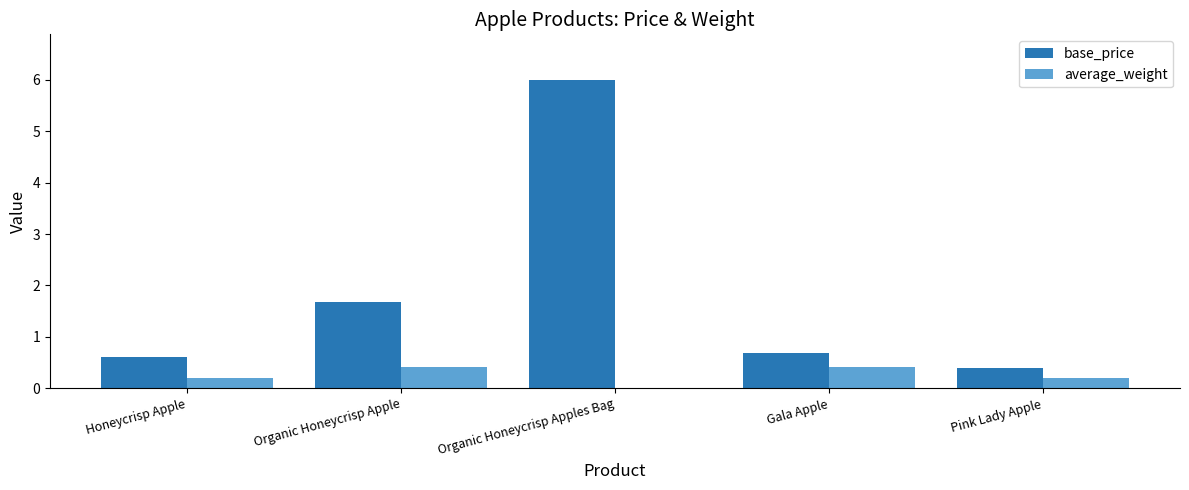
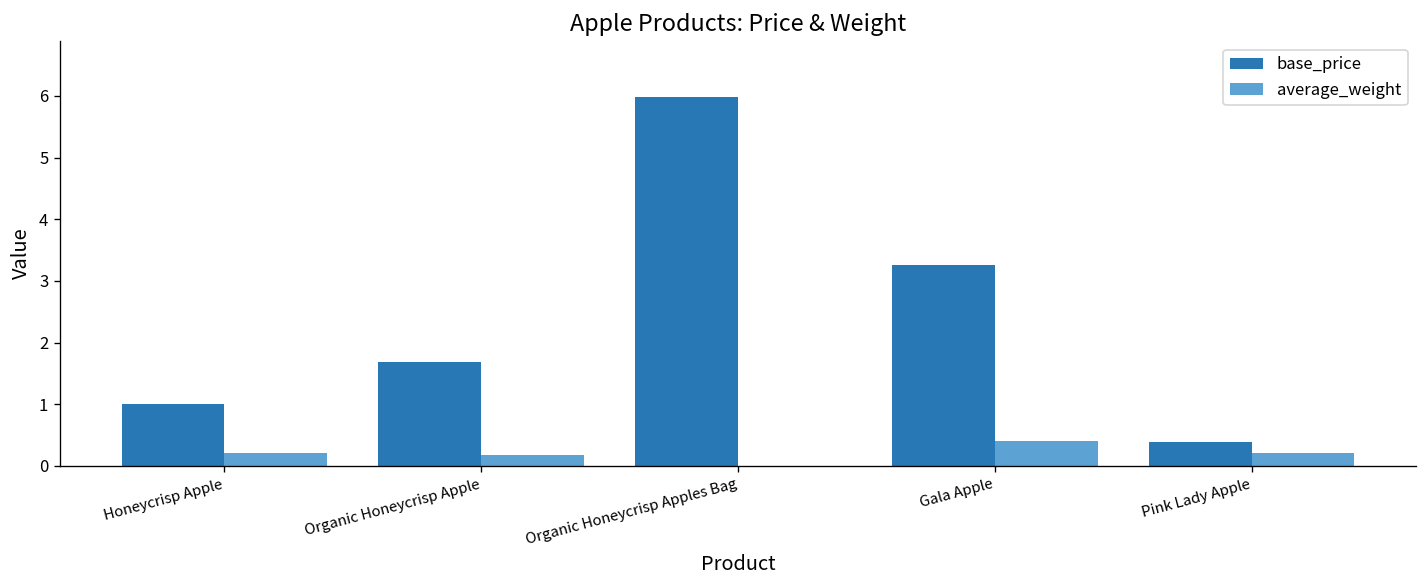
base_price, Honeycrisp Apple: 0.6 -> 1.0
average_weight, Organic Honeycrisp Apple: 0.4 -> 0.2
base_price, Gala Apple: 0.7 -> 3.3
